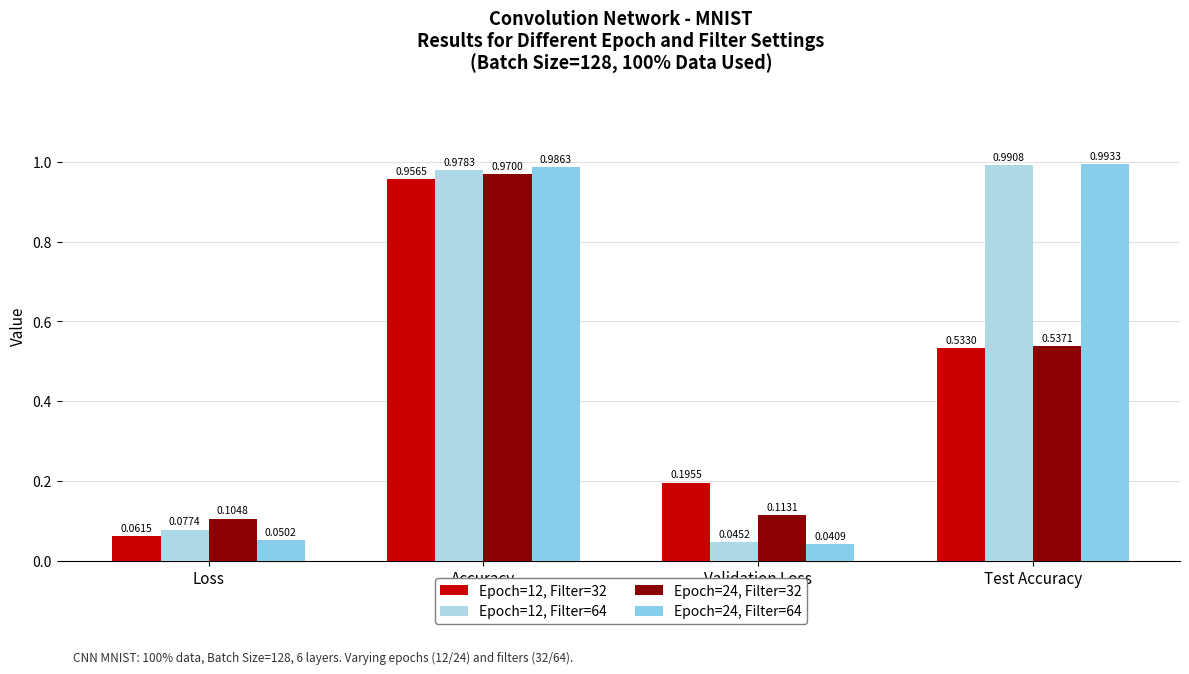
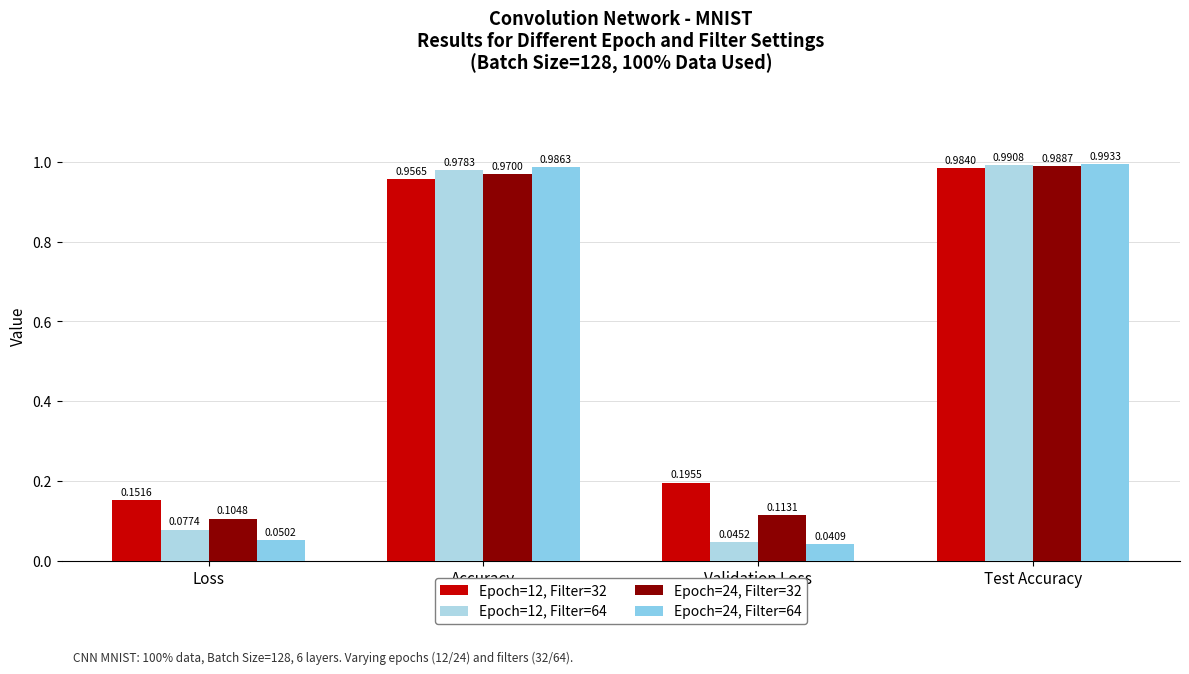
Epoch=12, Filter=32, Loss: 0.0615 -> 0.1516
Epoch=12, Filter=32, Test Accuracy: 0.5330 -> 0.9840
Epoch=24, Filter=32, Test Accuracy: 0.5371 -> 0.9887
